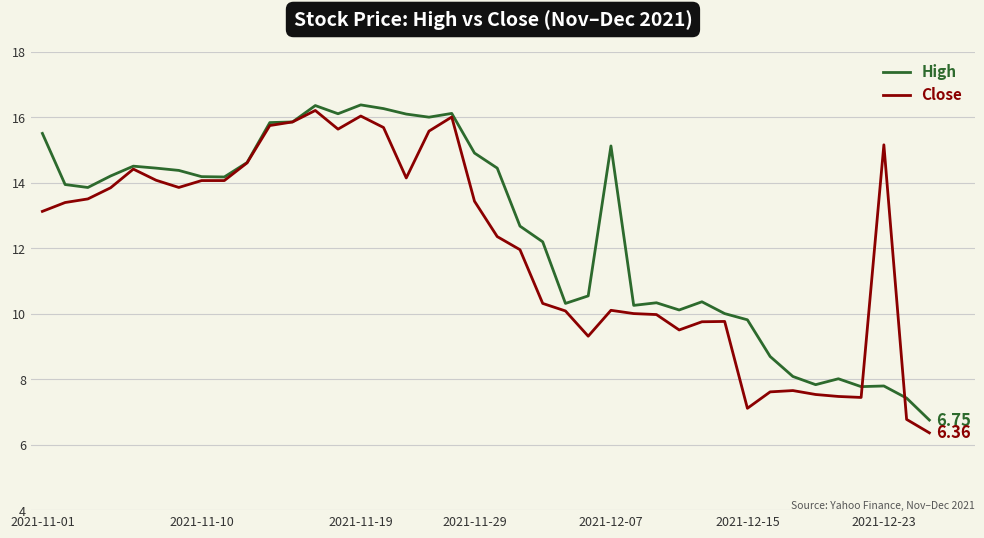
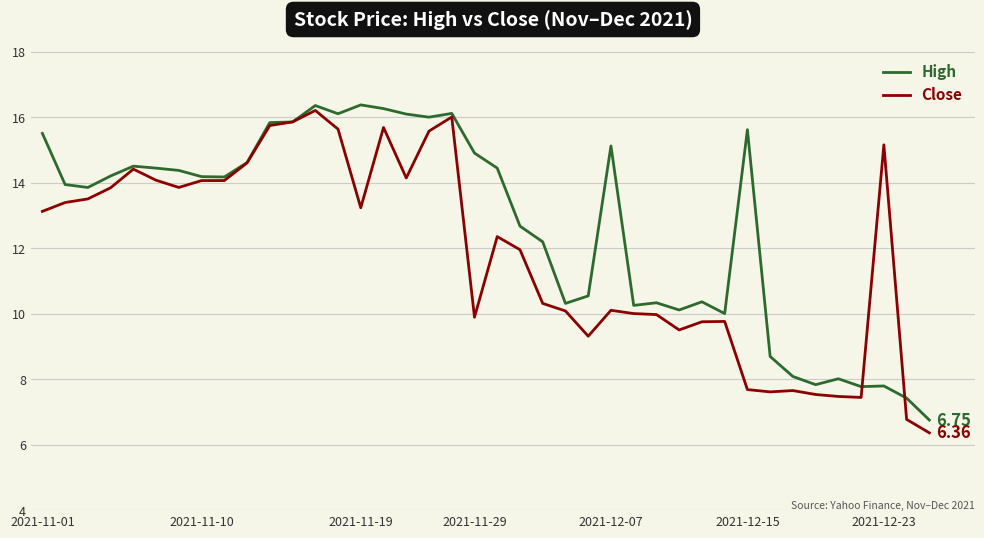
Close, 2021-11-19: 16.0 -> 13.2
Close, 2021-11-29: 13.4 -> 9.9
High, 2021-12-15: 9.8 -> 15.6
Close, 2021-12-15: 7.1 -> 7.7
